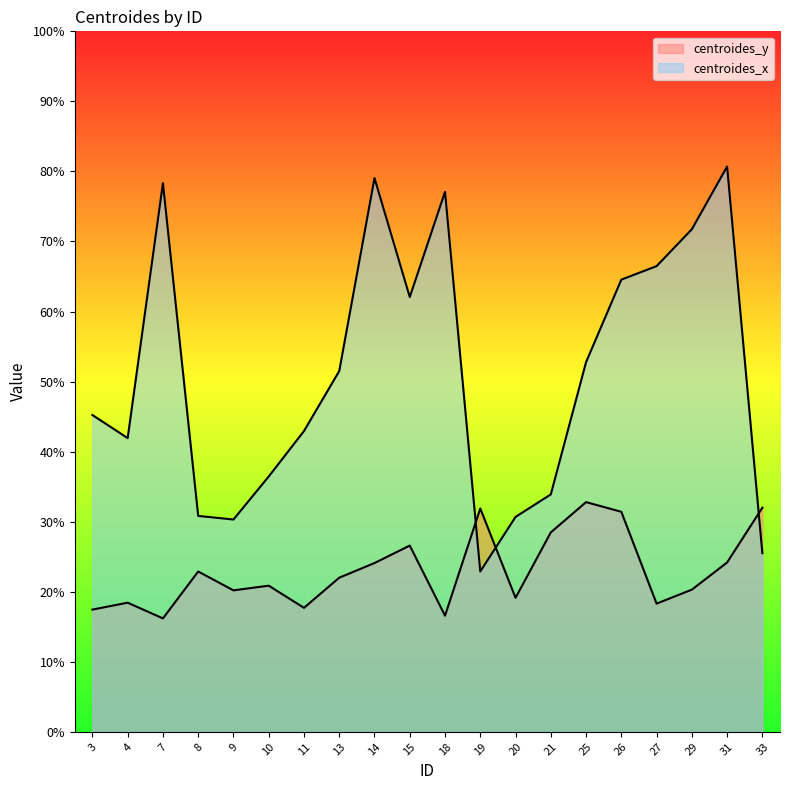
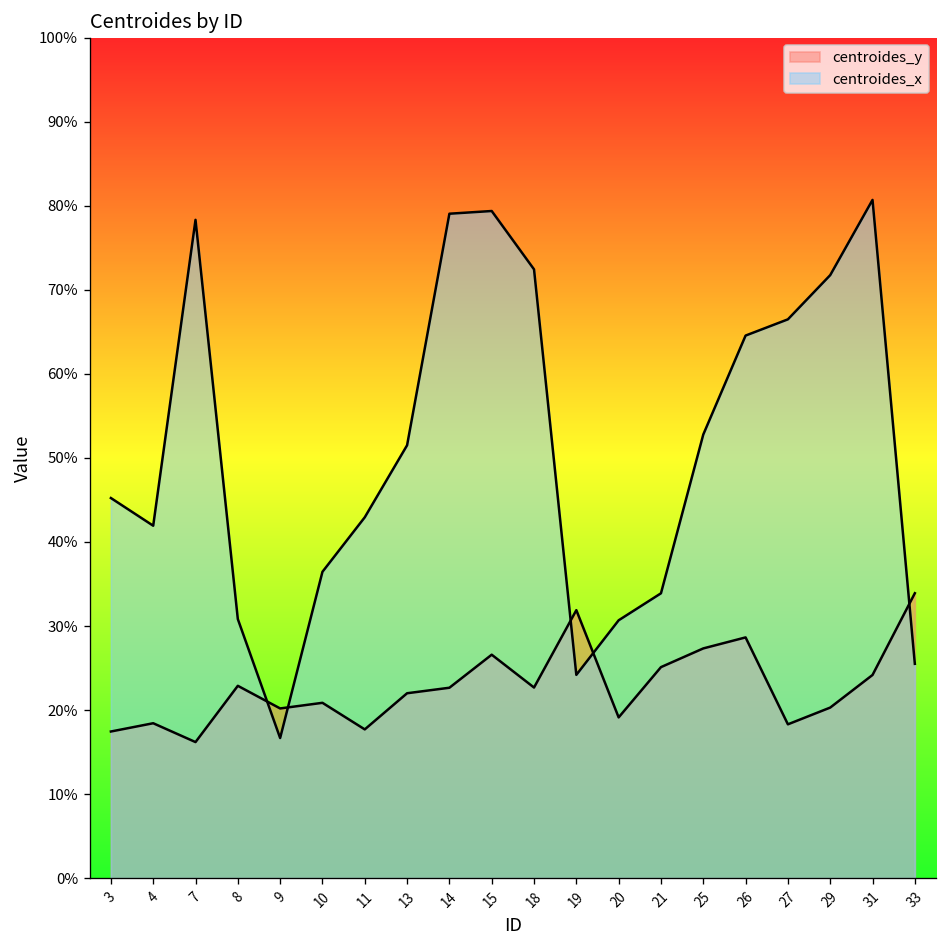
centroides_x, 9: 30% -> 17%
centroides_y, 14: 24% -> 23%
centroides_x, 15: 62% -> 79%
centroides_y, 18: 17% -> 23%
centroides_x, 18: 77% -> 72%
centroides_x, 19: 23% -> 24%
centroides_y, 21: 28% -> 25%
centroides_y, 25: 33% -> 27%
centroides_y, 26: 31% -> 29%
centroides_y, 33: 32% -> 34%
